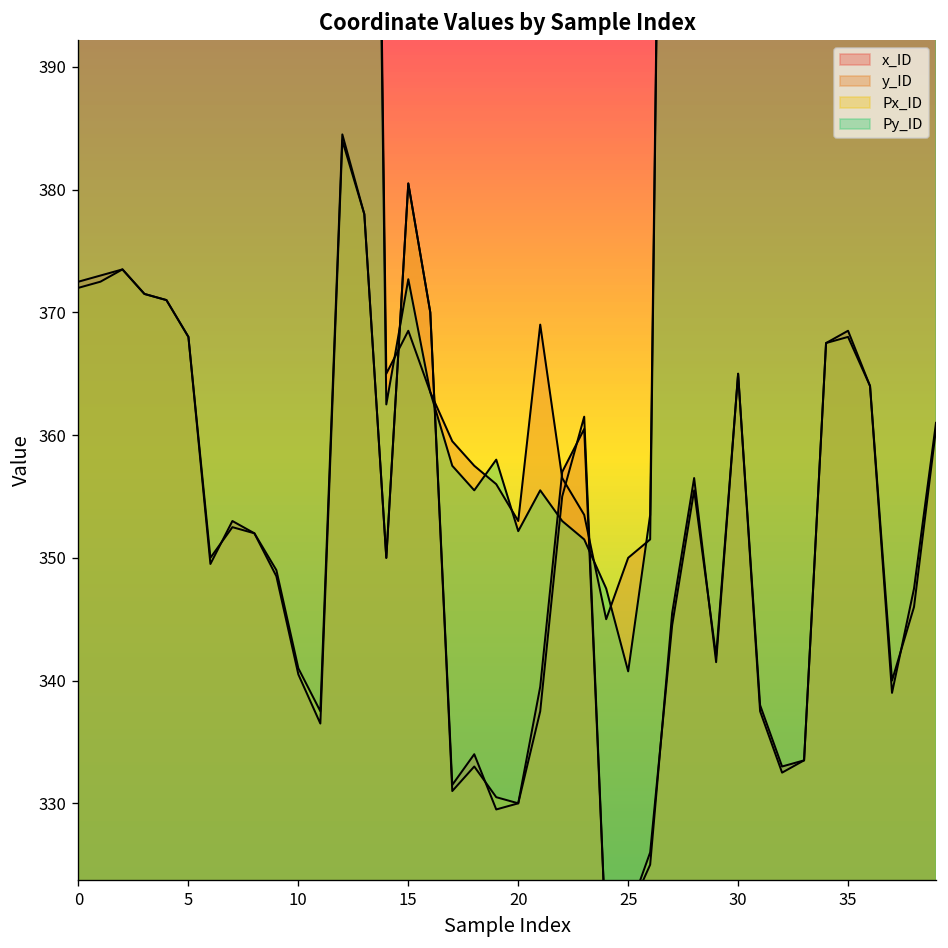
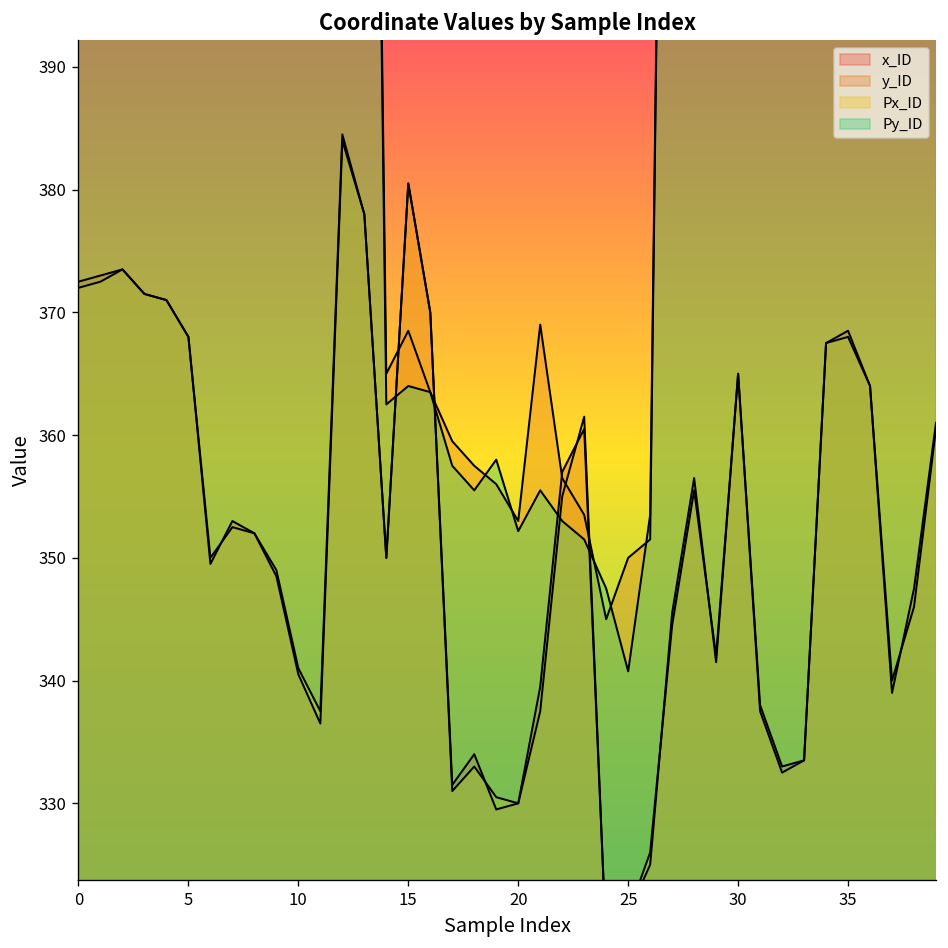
Py_ID, 15: 372.7 -> 364.0
